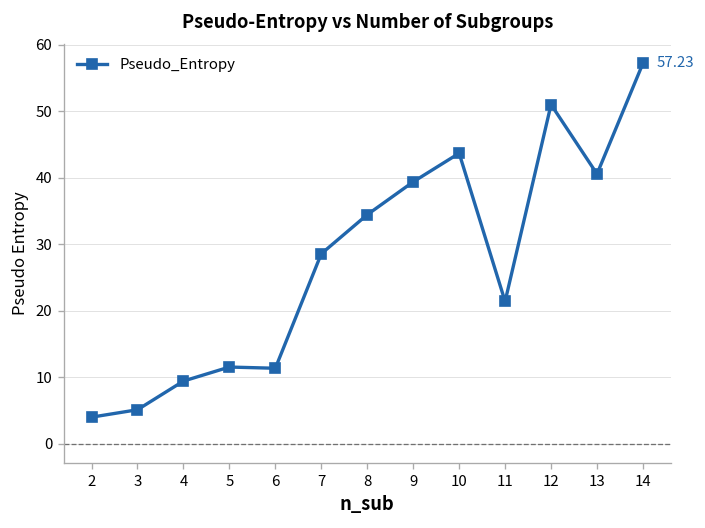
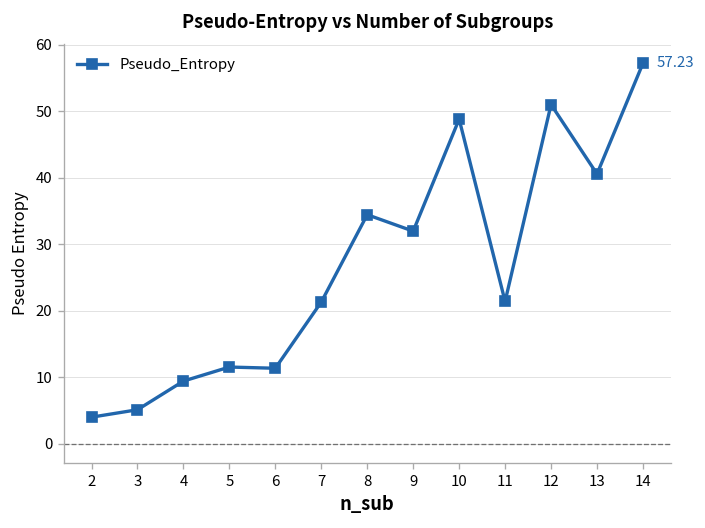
7: 29 -> 21
9: 39 -> 32
10: 44 -> 49
